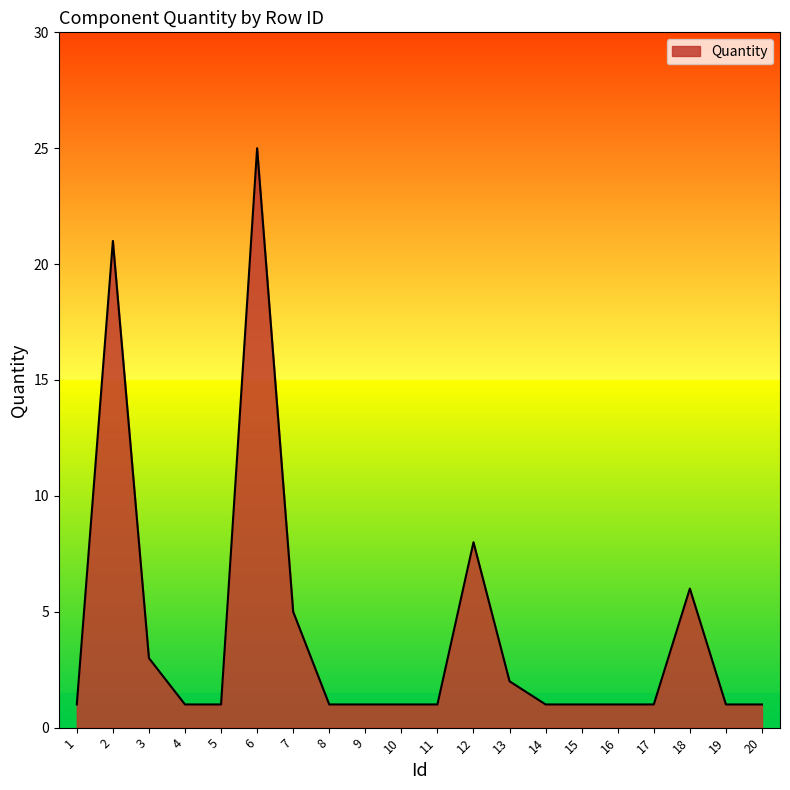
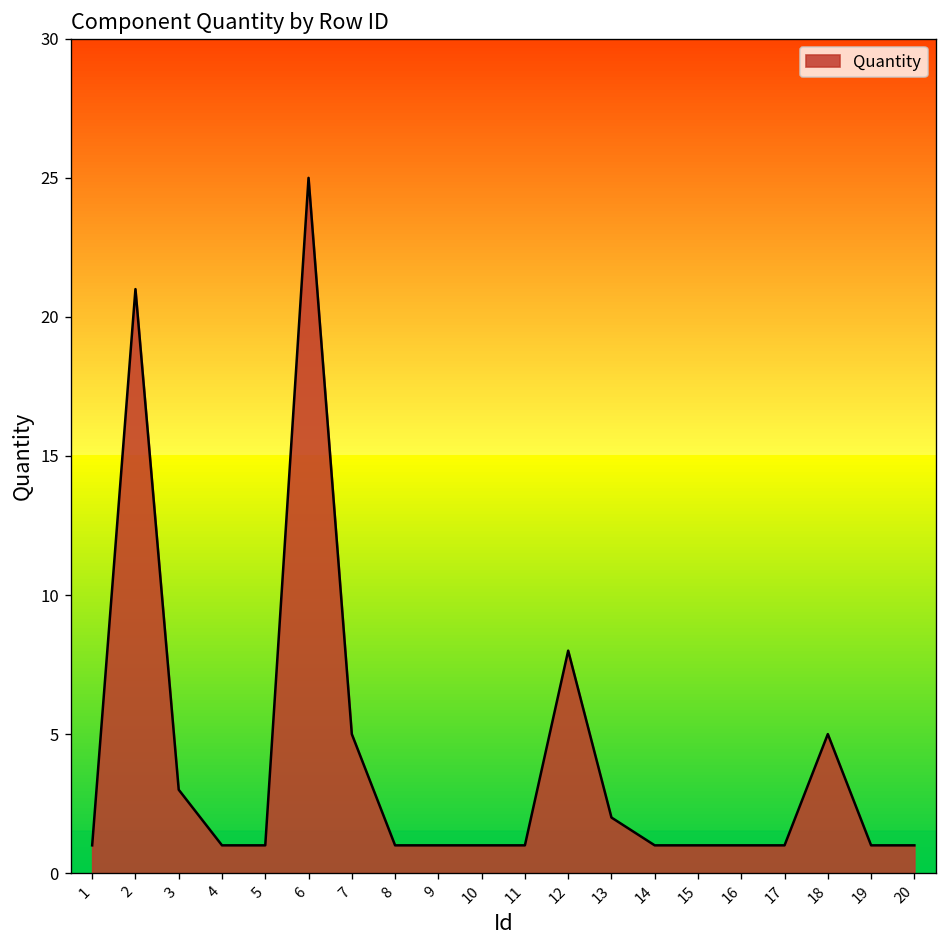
Quantity, 18: 6 -> 5
